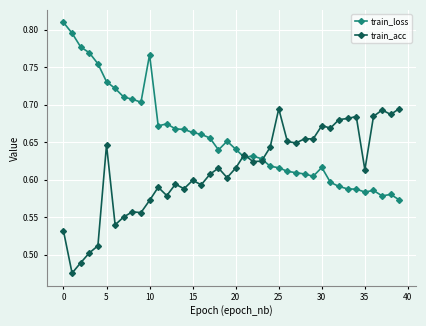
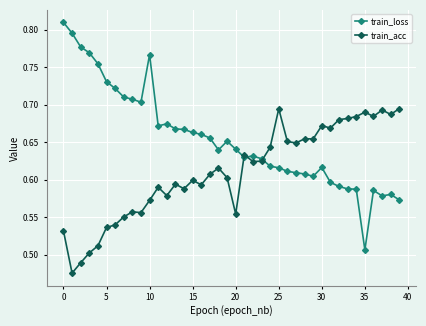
train_acc, 5: 0.65 -> 0.54
train_acc, 20: 0.62 -> 0.55
train_loss, 35: 0.58 -> 0.51
train_acc, 35: 0.61 -> 0.69
